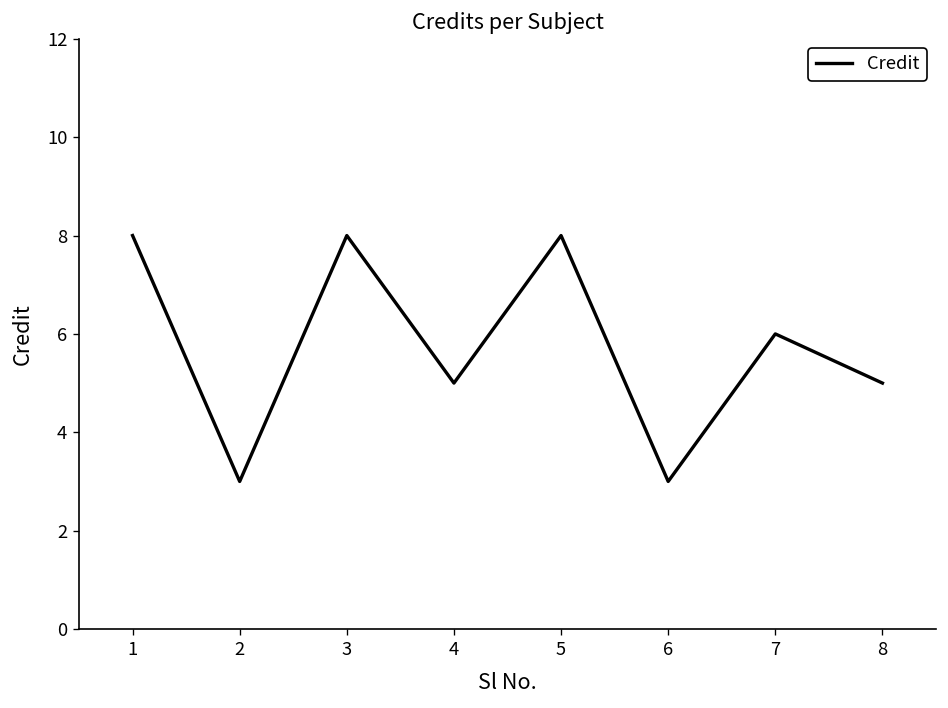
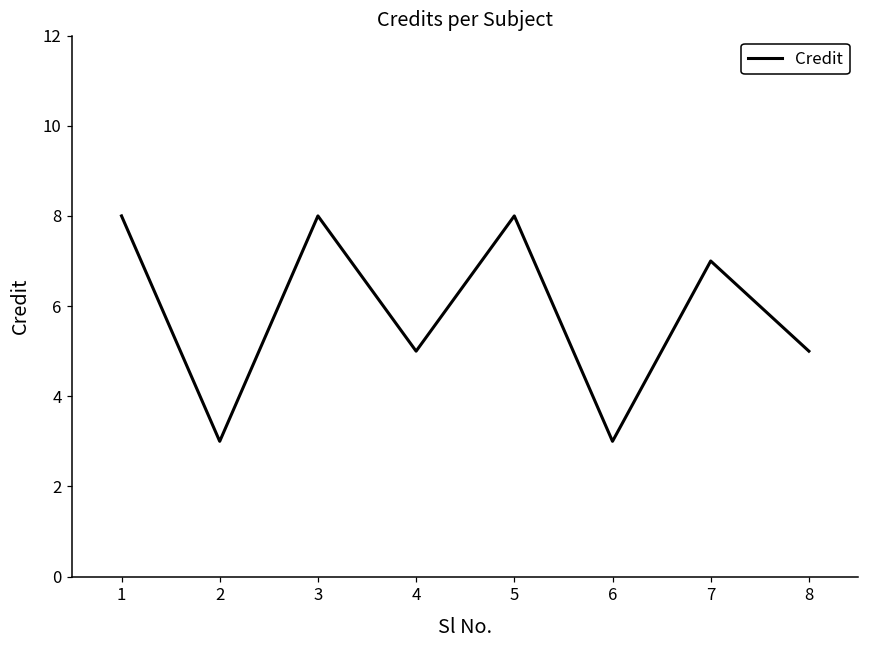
7: 6 -> 7
